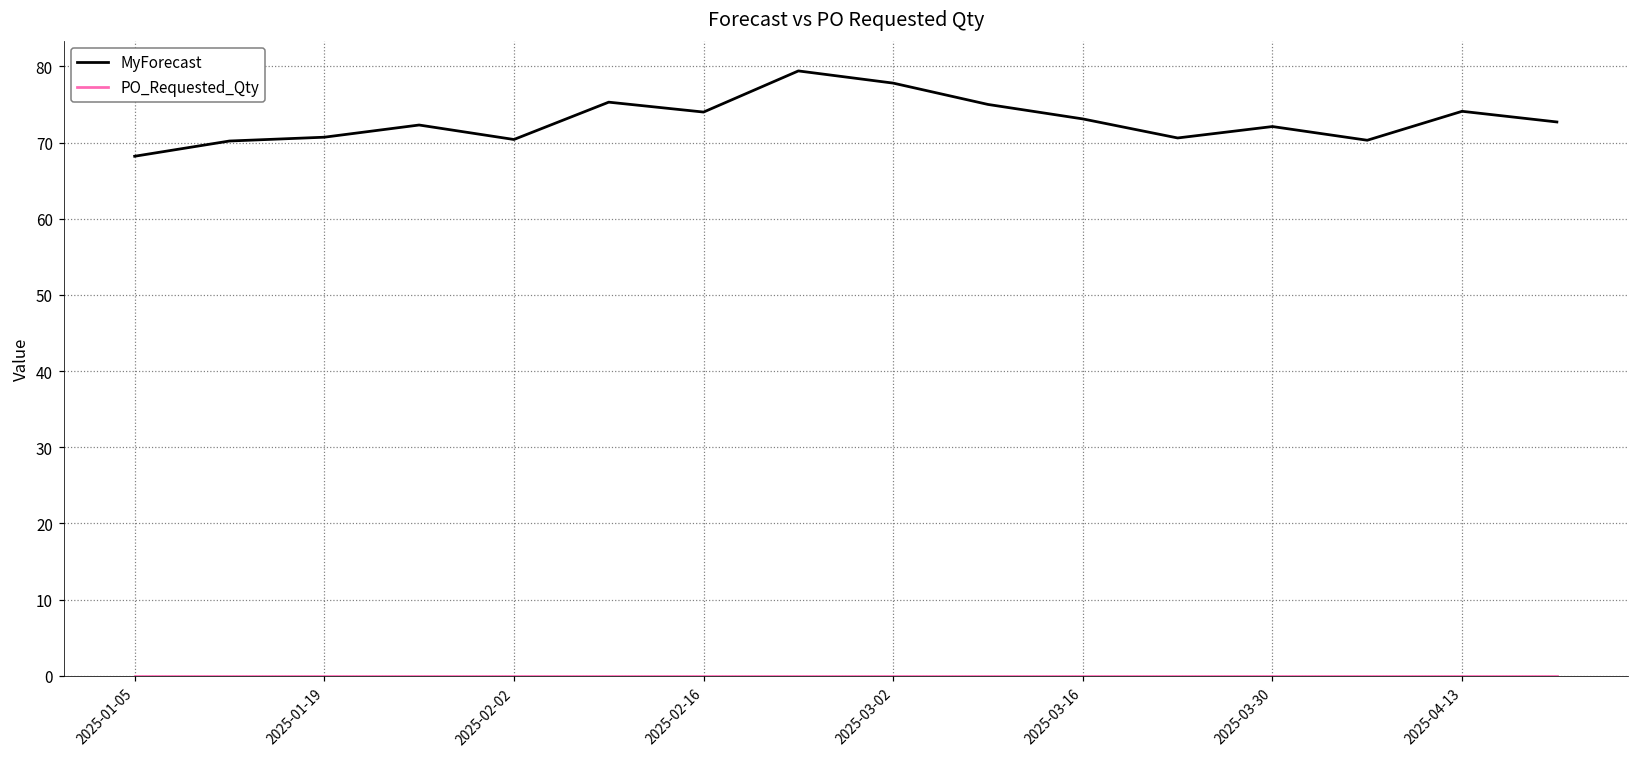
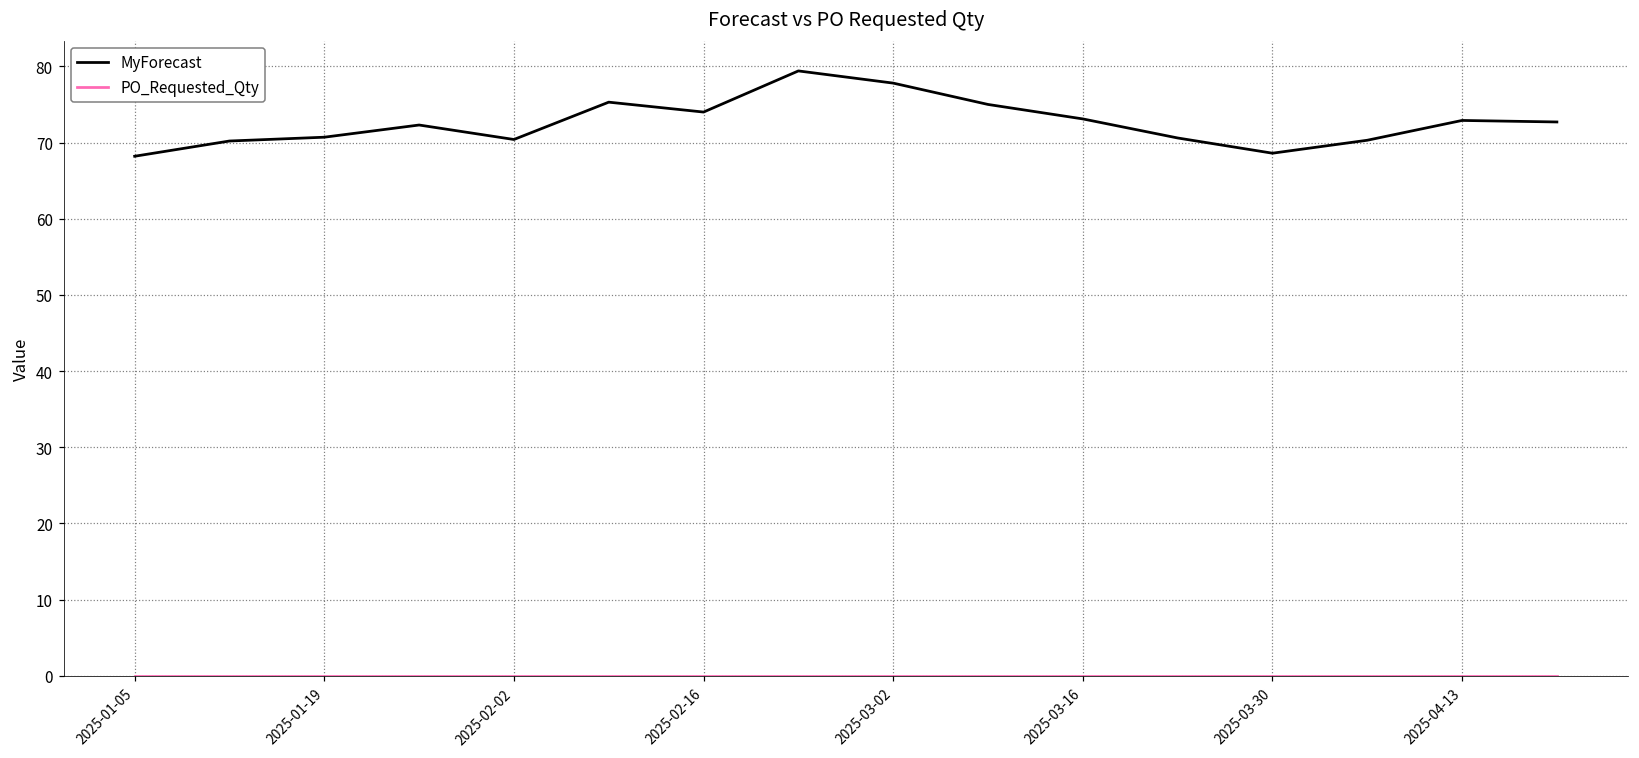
MyForecast, 2025-03-30: 72 -> 69
MyForecast, 2025-04-13: 74 -> 73
